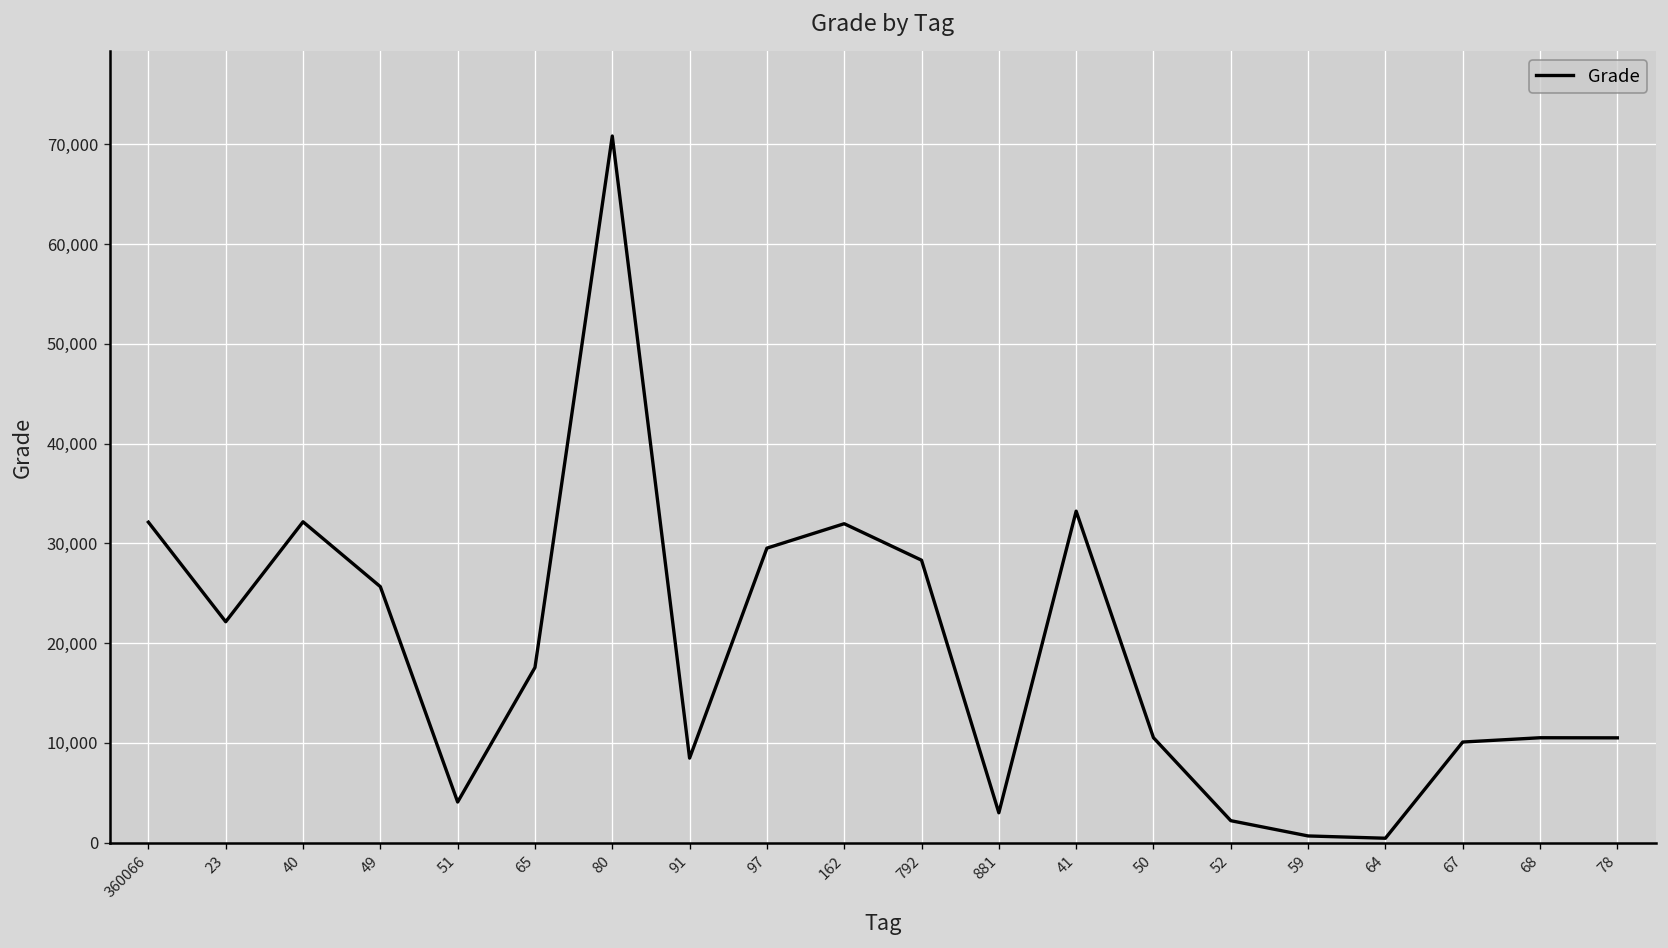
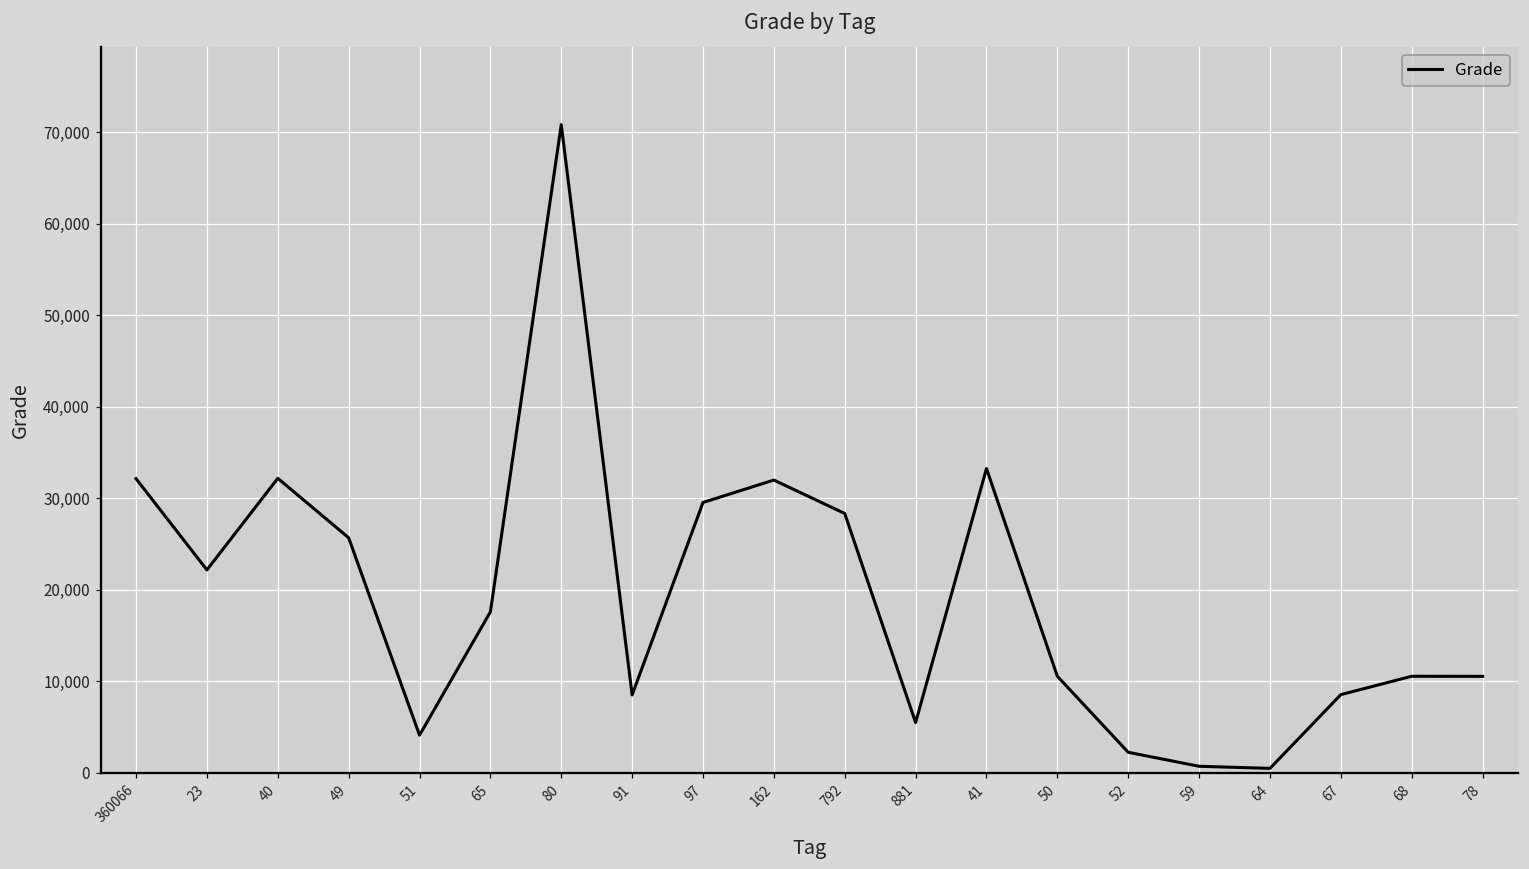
881: 3,000 -> 5,000
67: 10,000 -> 9,000
